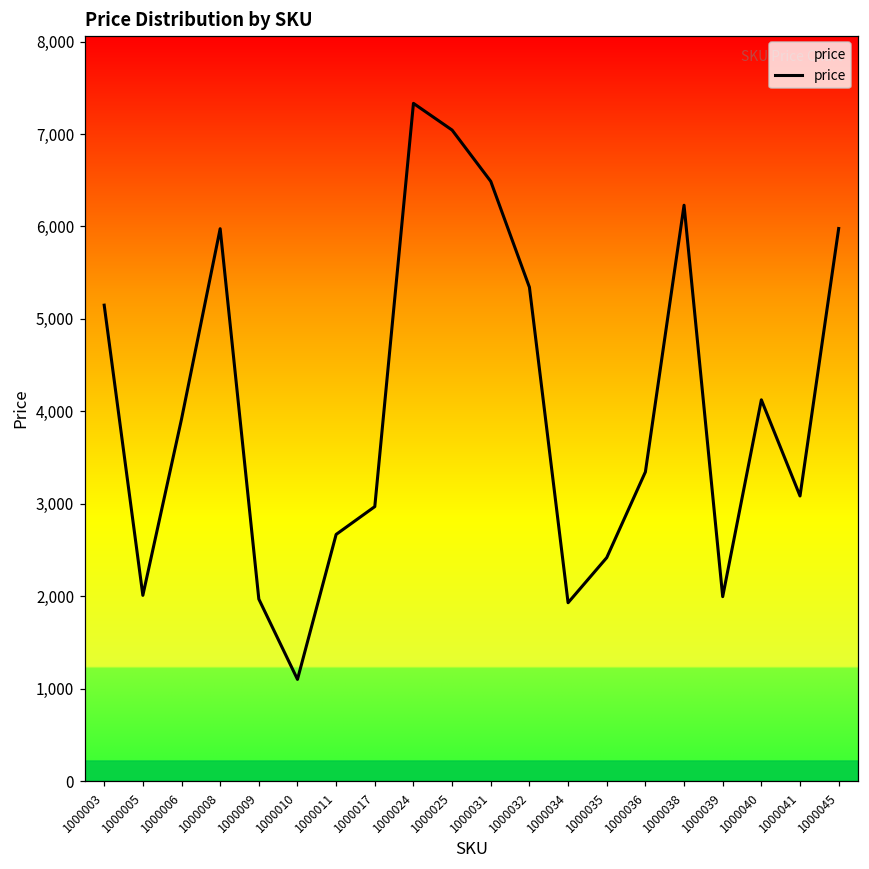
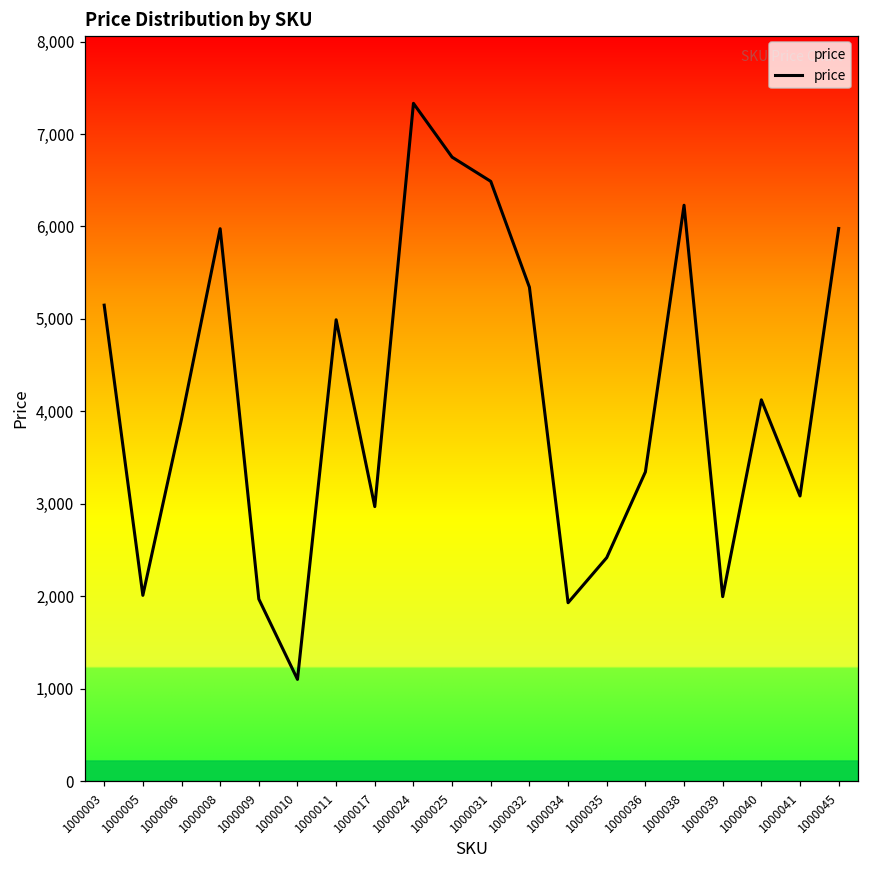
1000011: 2,700 -> 5,000
1000025: 7,000 -> 6,800
